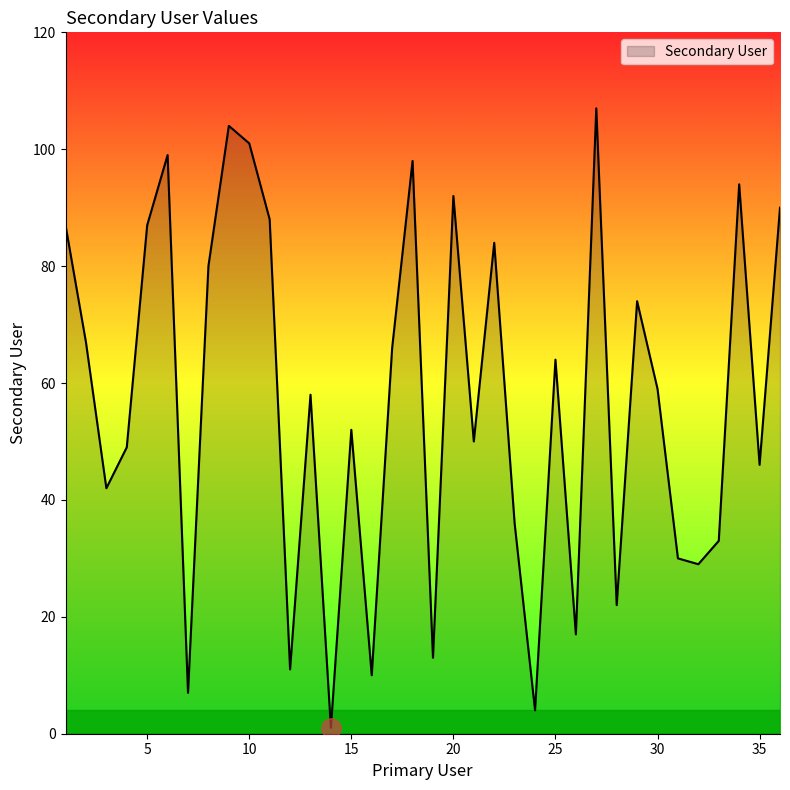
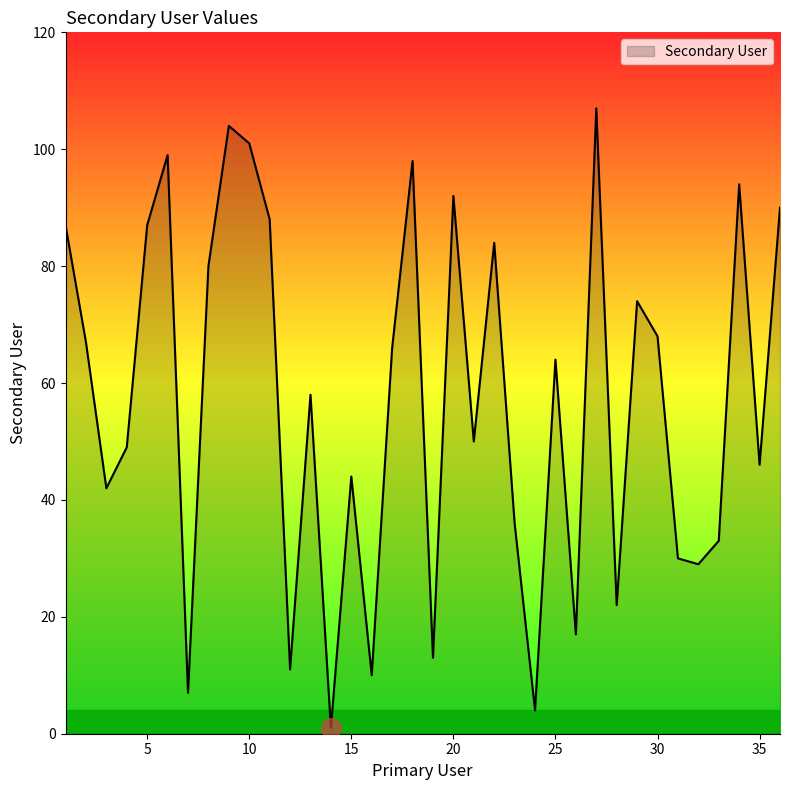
Secondary User, 15: 52 -> 44
Secondary User, 30: 59 -> 68
